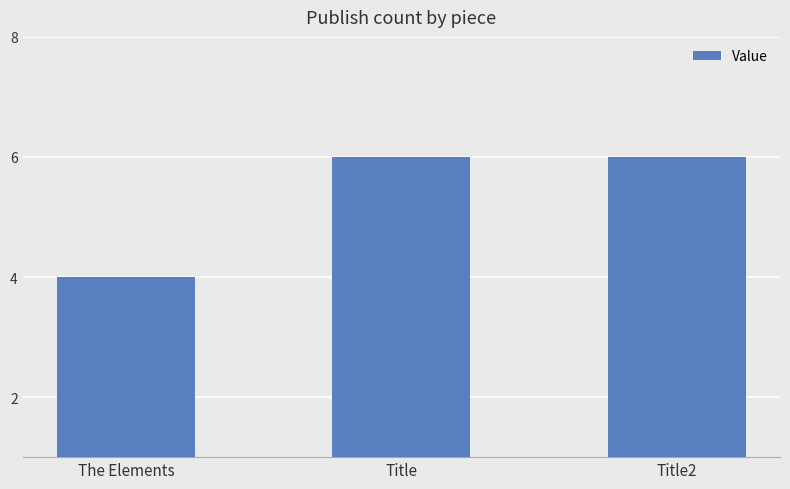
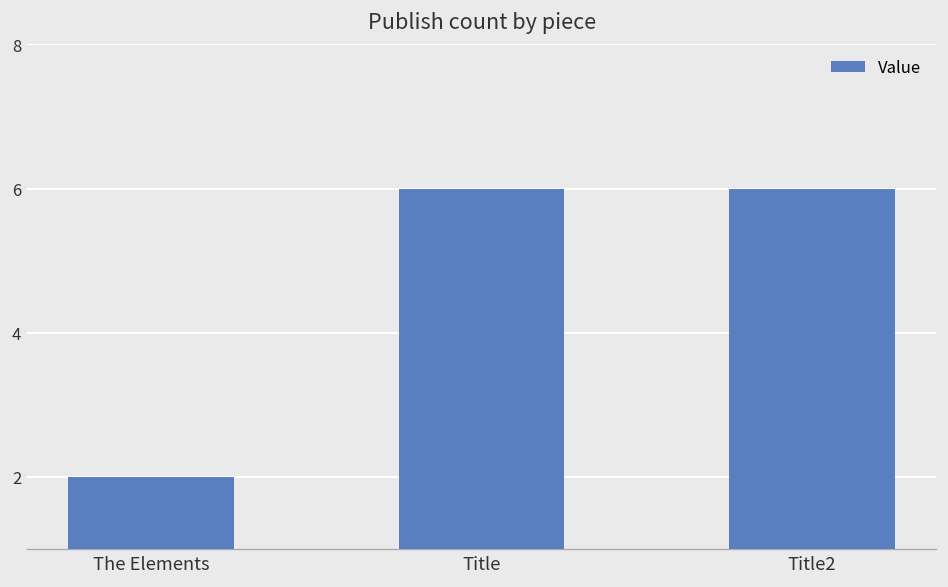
The Elements: 4 -> 2
